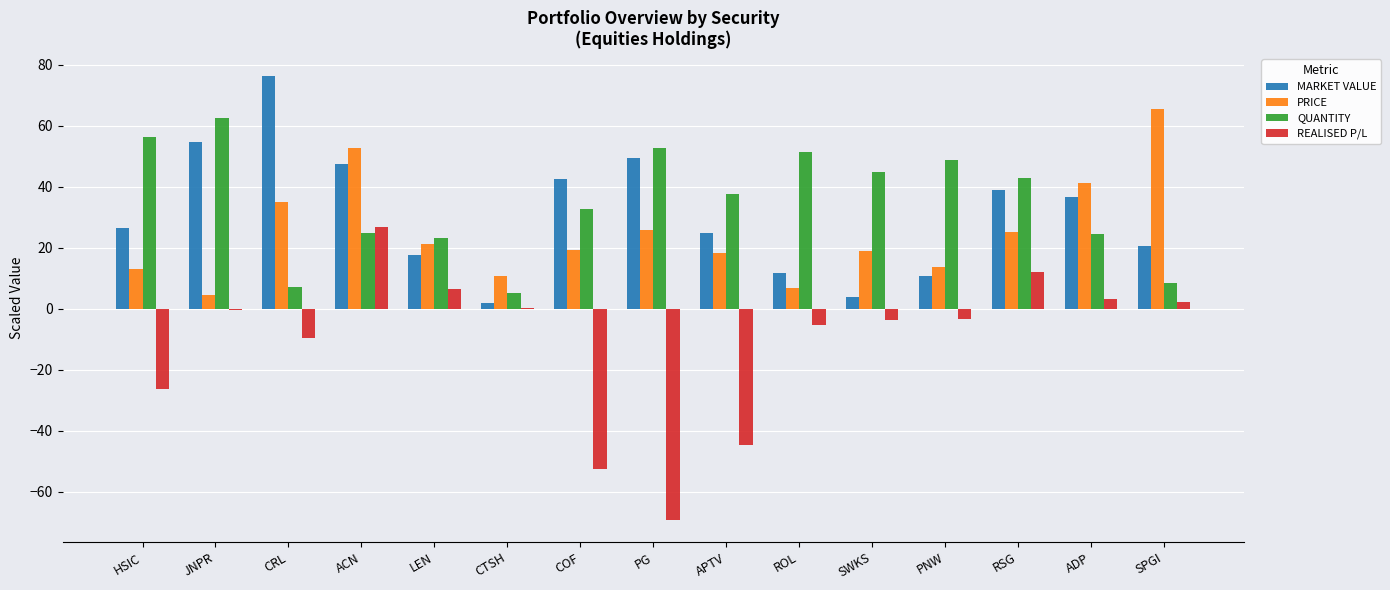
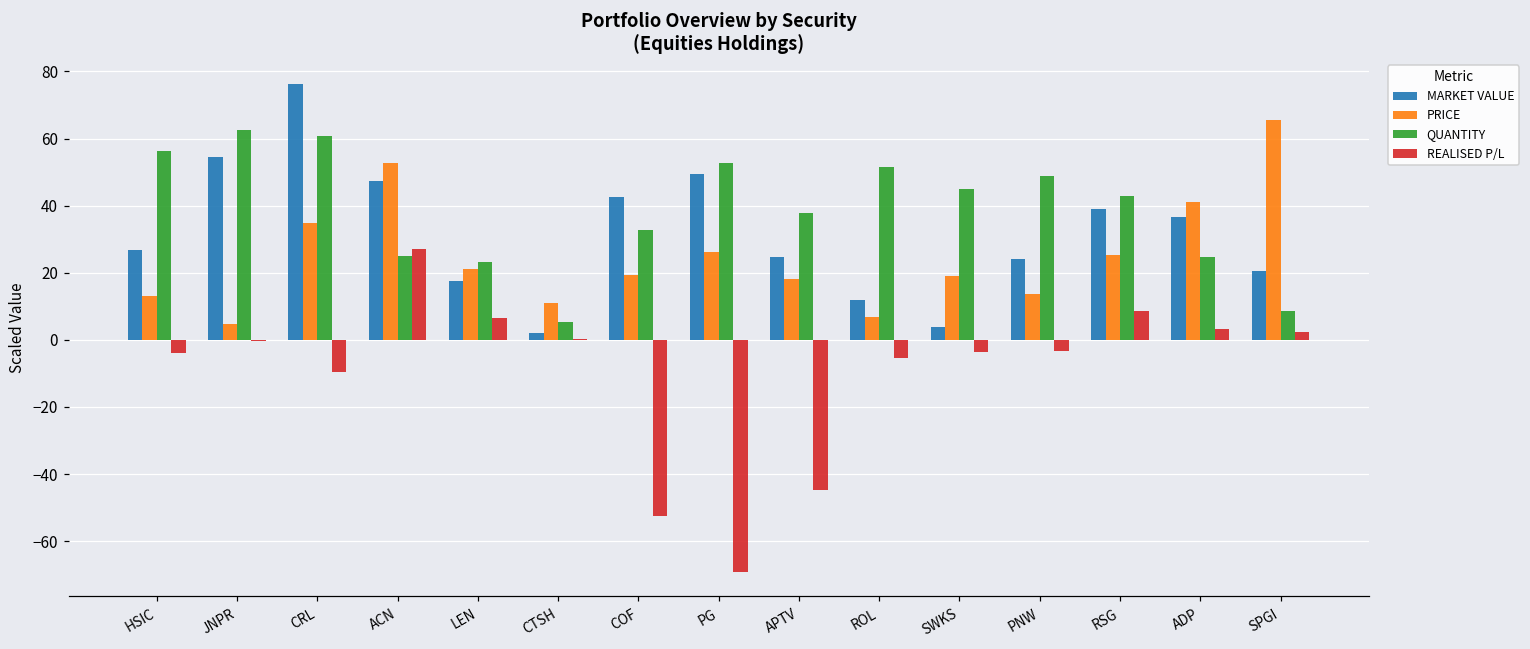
REALISED P/L, HSIC: -26 -> -4
QUANTITY, CRL: 7 -> 61
MARKET VALUE, PNW: 11 -> 24
REALISED P/L, RSG: 12 -> 9
